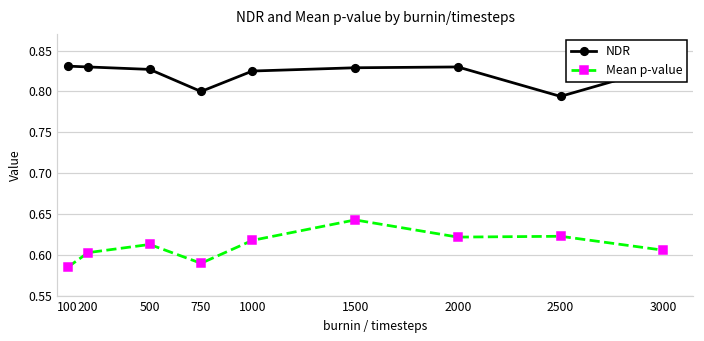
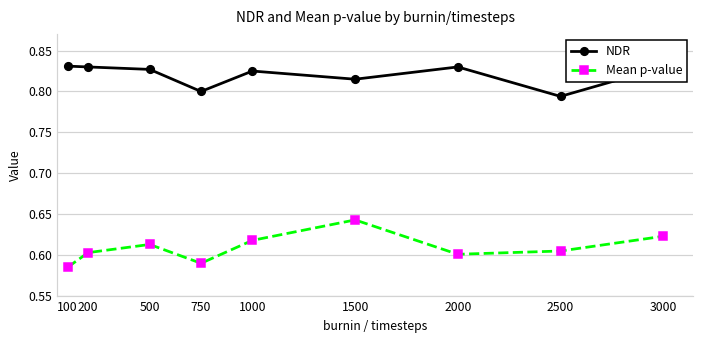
NDR, 1500: 0.83 -> 0.82
Mean p-value, 2000: 0.62 -> 0.60
Mean p-value, 2500: 0.62 -> 0.61
Mean p-value, 3000: 0.61 -> 0.62
